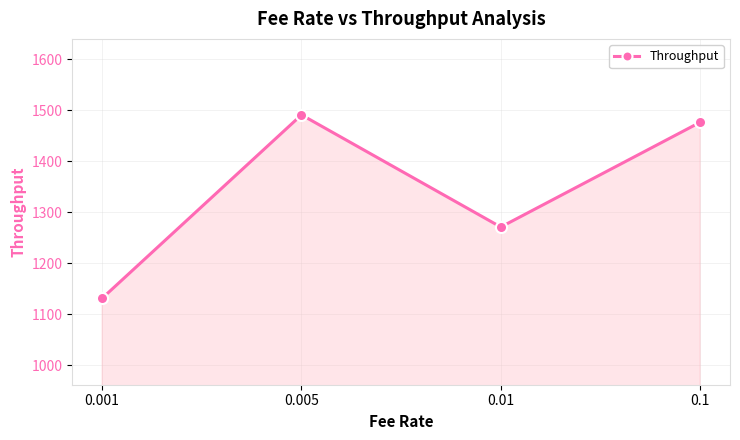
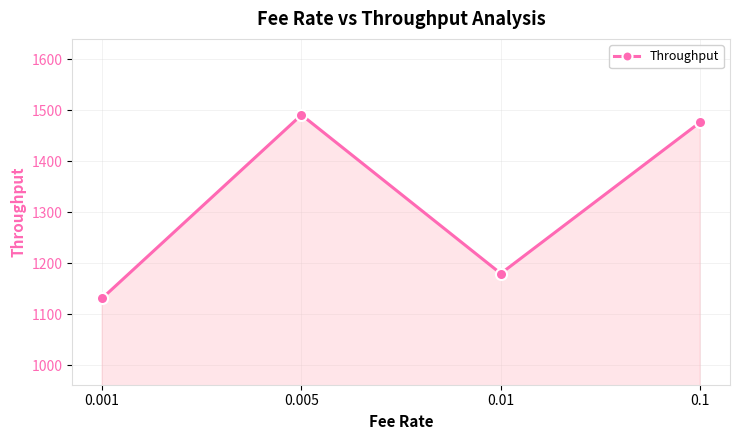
0.01: 1270 -> 1180
